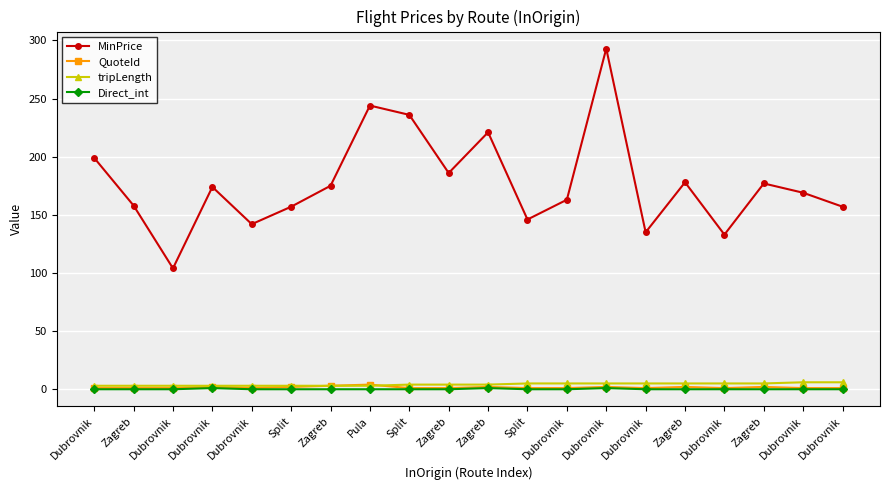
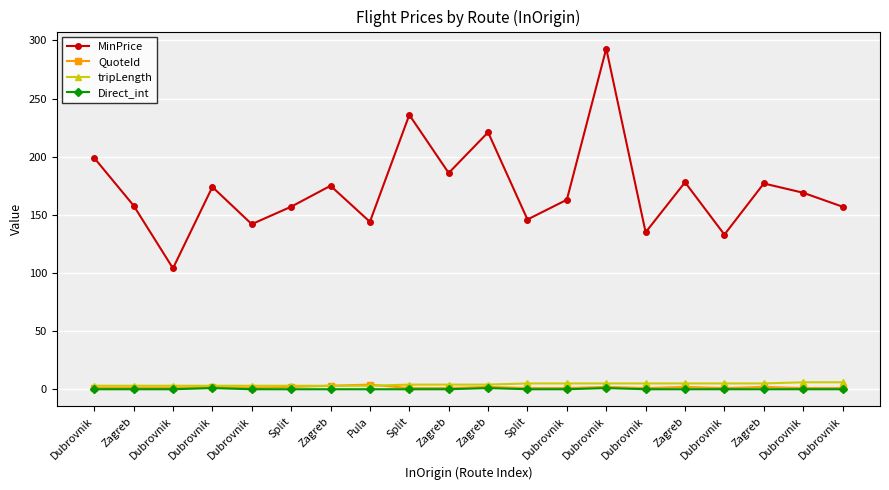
MinPrice, Pula: 244 -> 144
